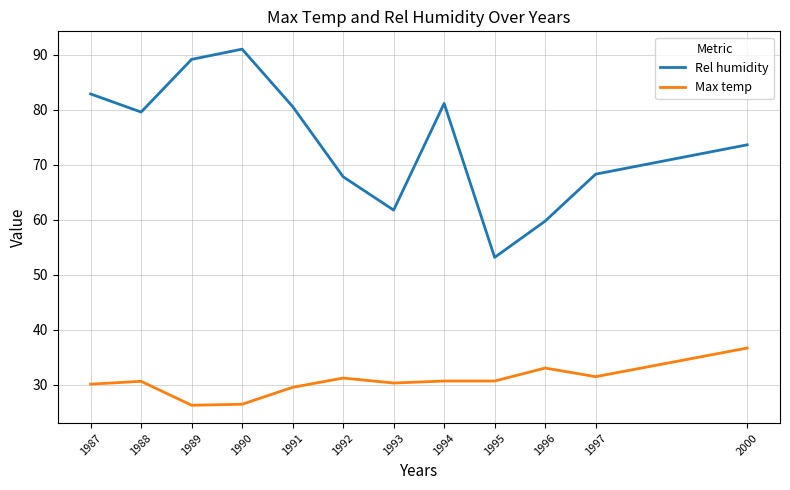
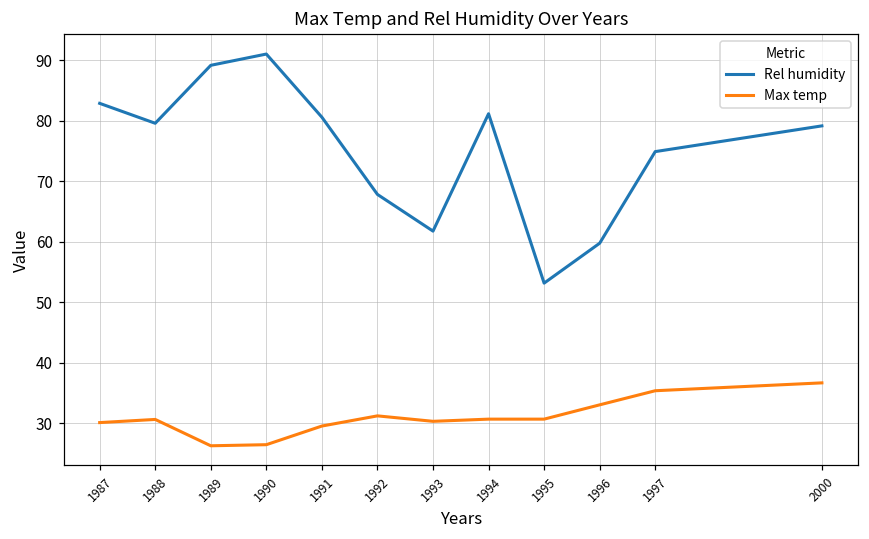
Rel humidity, 1997: 68 -> 75
Max temp, 1997: 32 -> 35
Rel humidity, 2000: 74 -> 79
